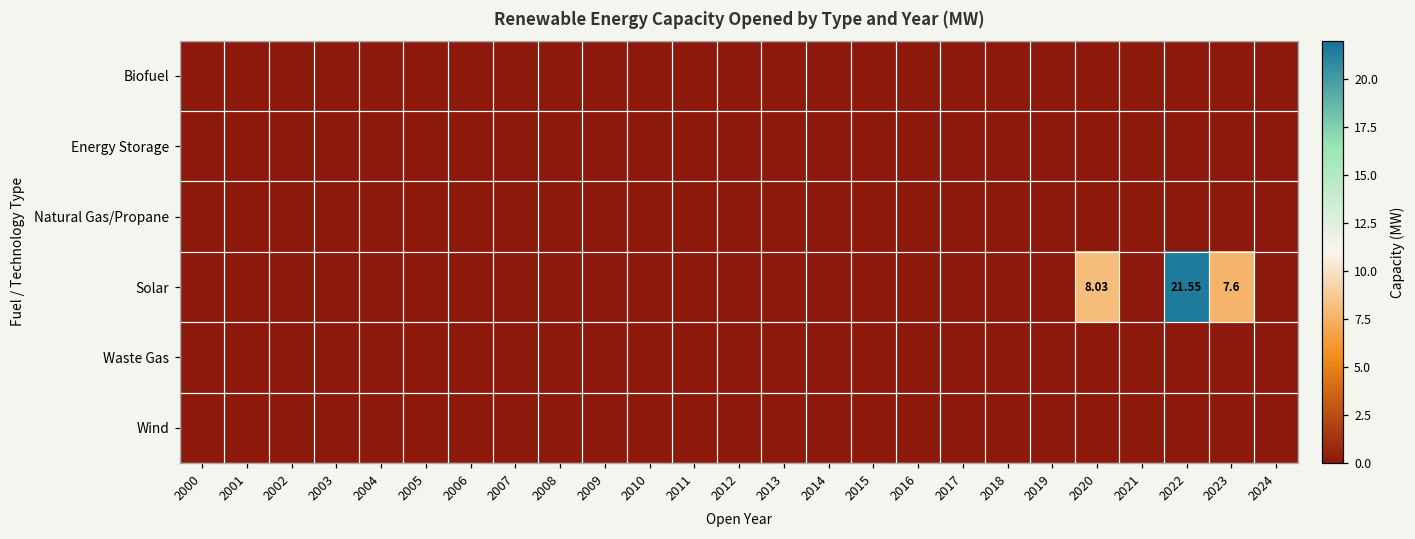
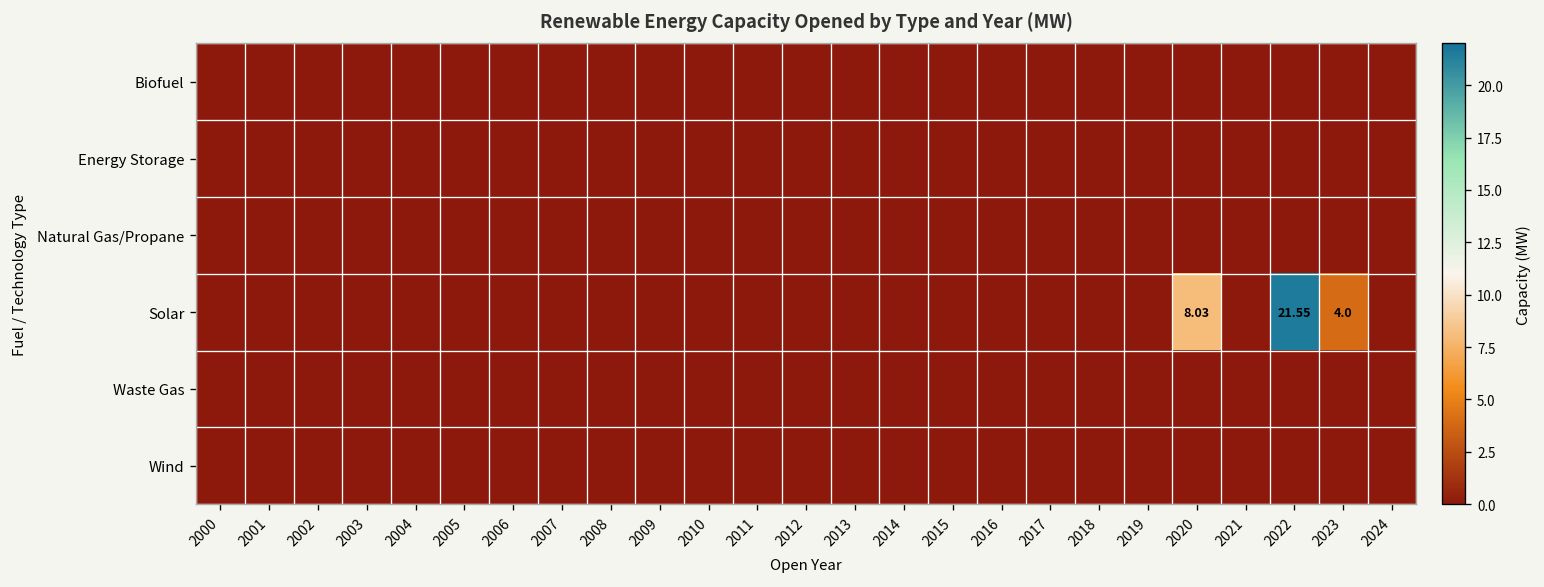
Solar, 2023: 7.6 -> 4.0
